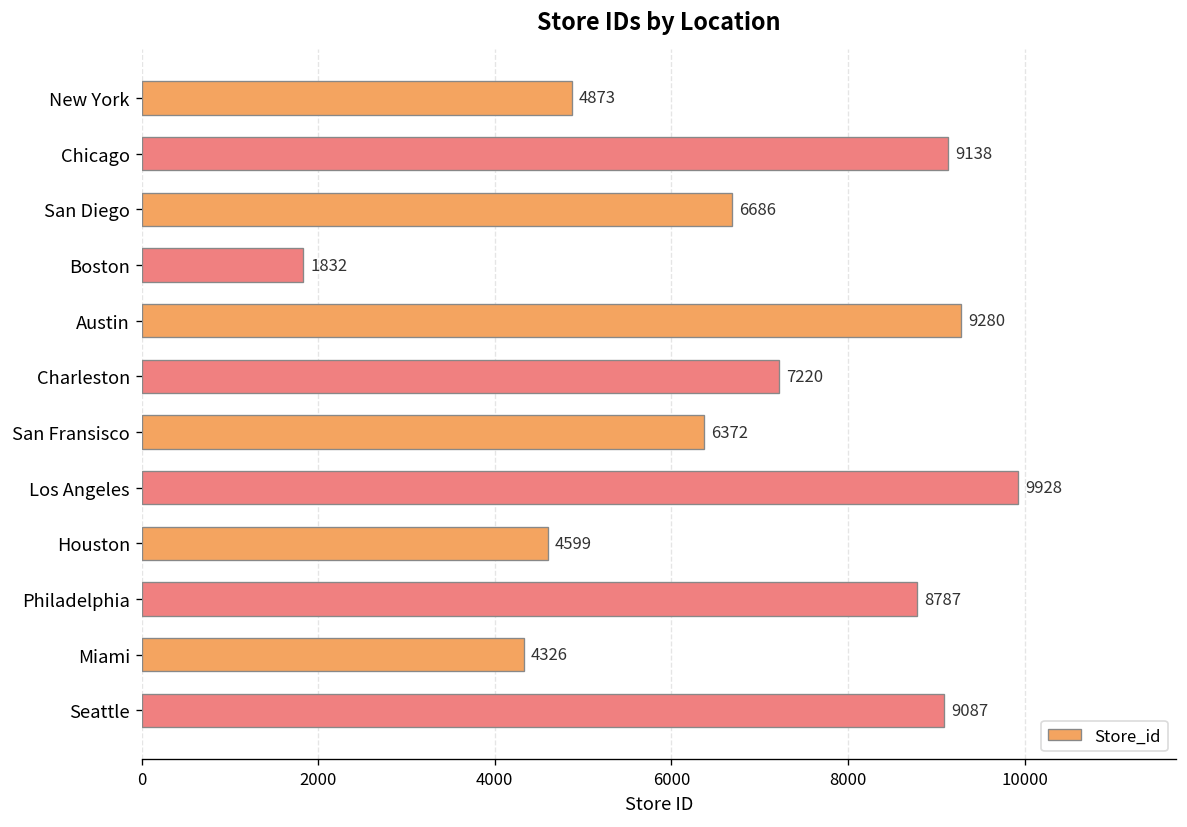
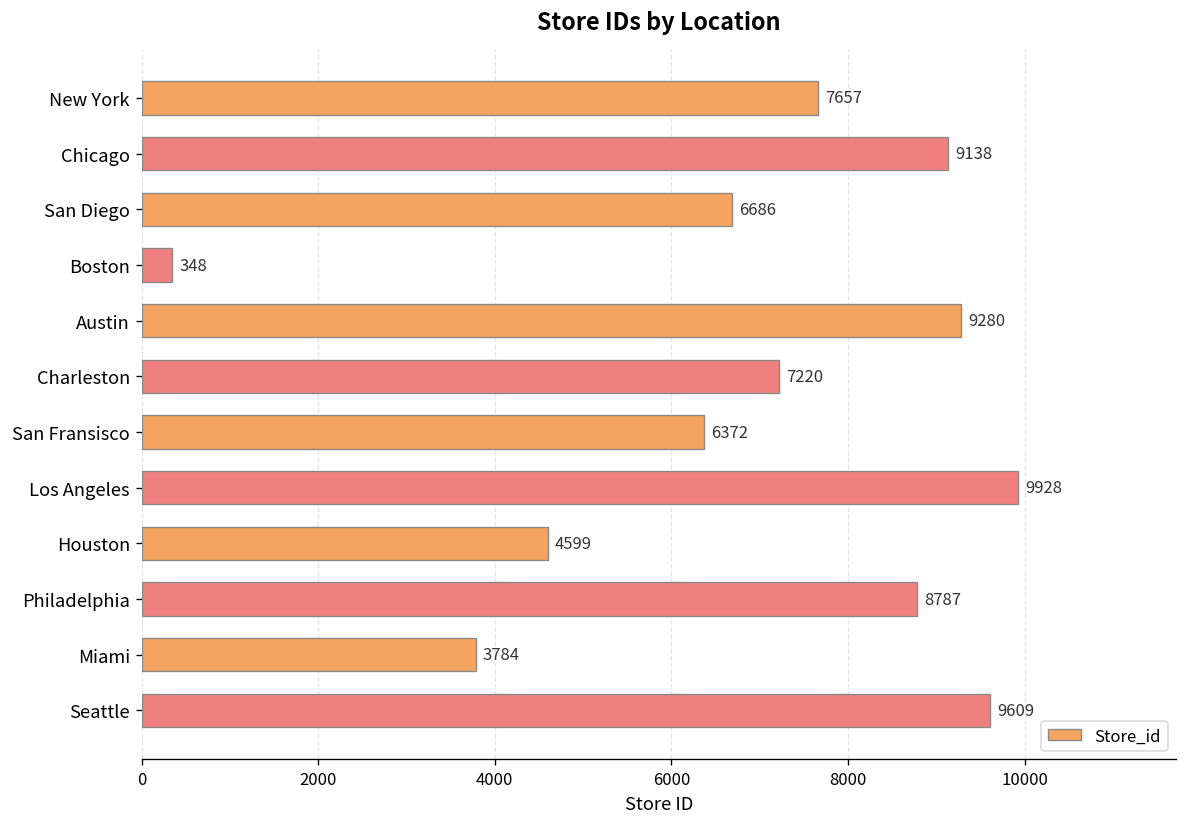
New York: 4873 -> 7657
Boston: 1832 -> 348
Miami: 4326 -> 3784
Seattle: 9087 -> 9609
